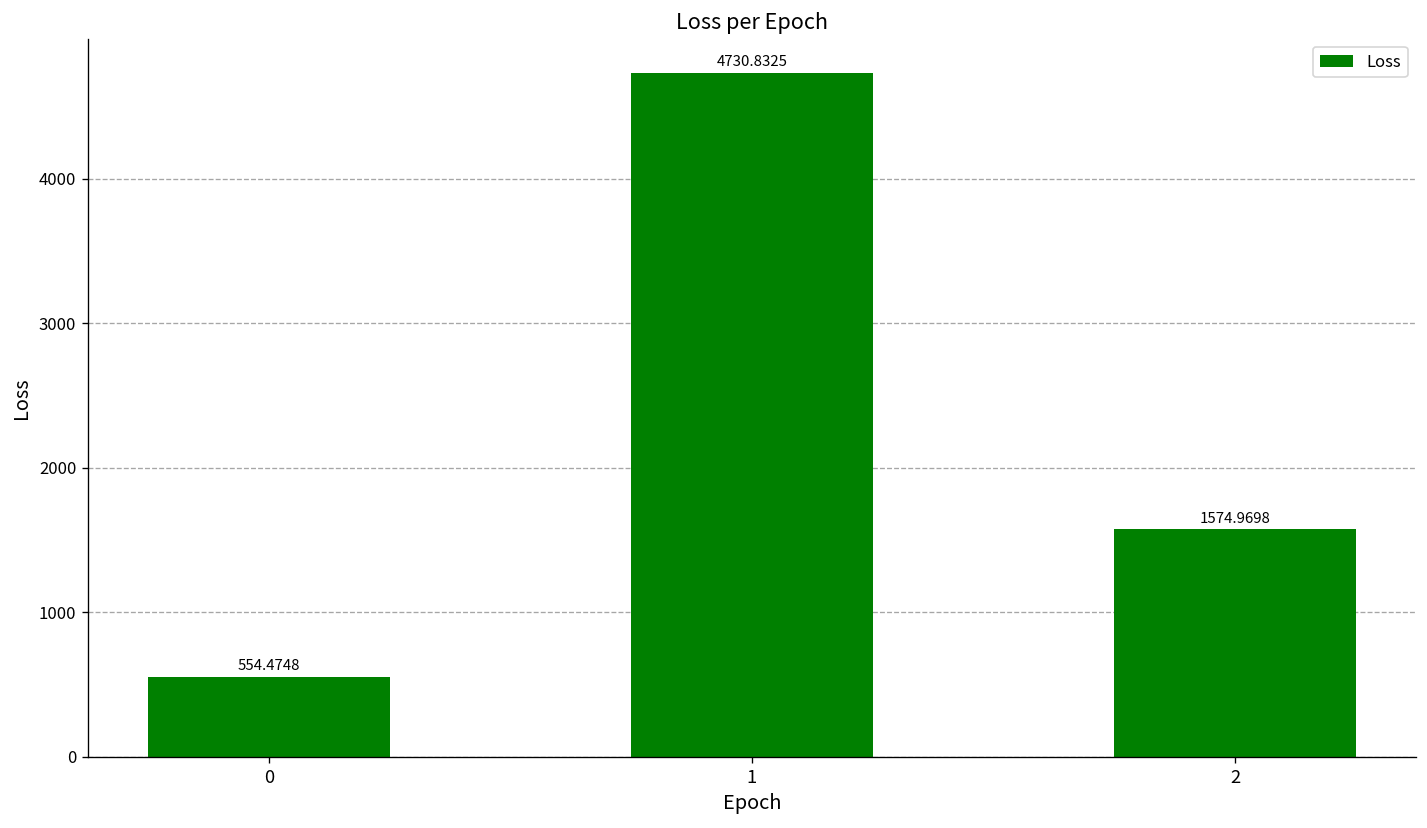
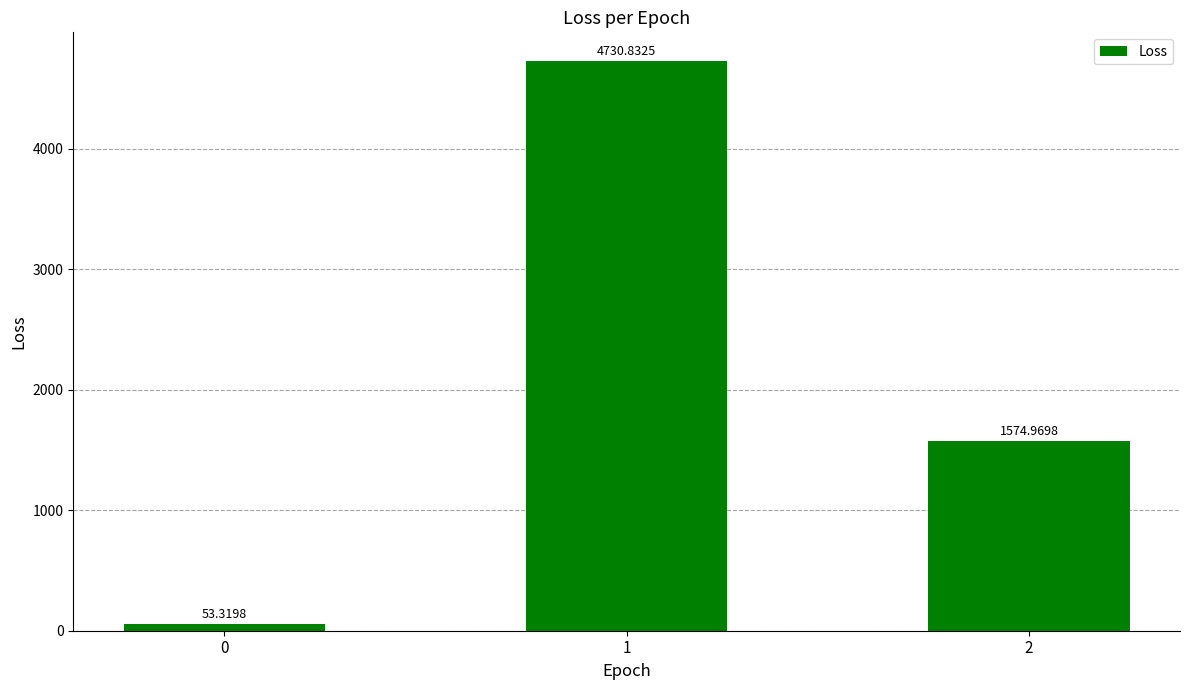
0: 554.4748 -> 53.3198
